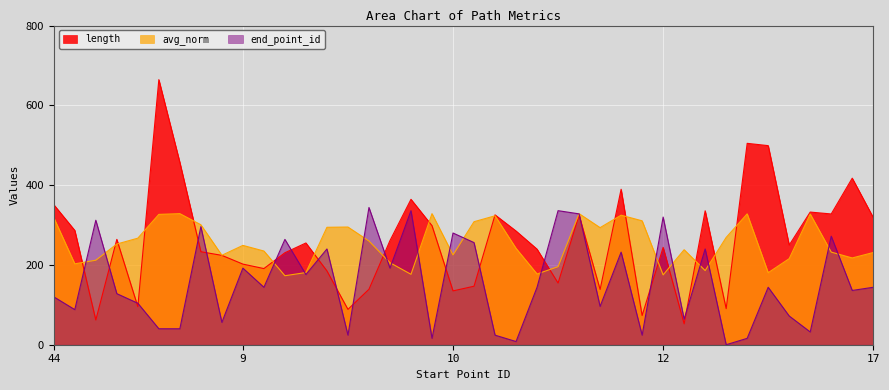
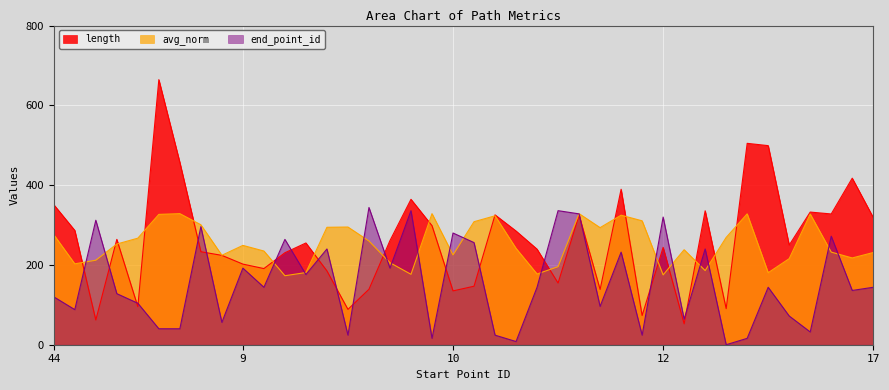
avg_norm, 44: 320 -> 280
